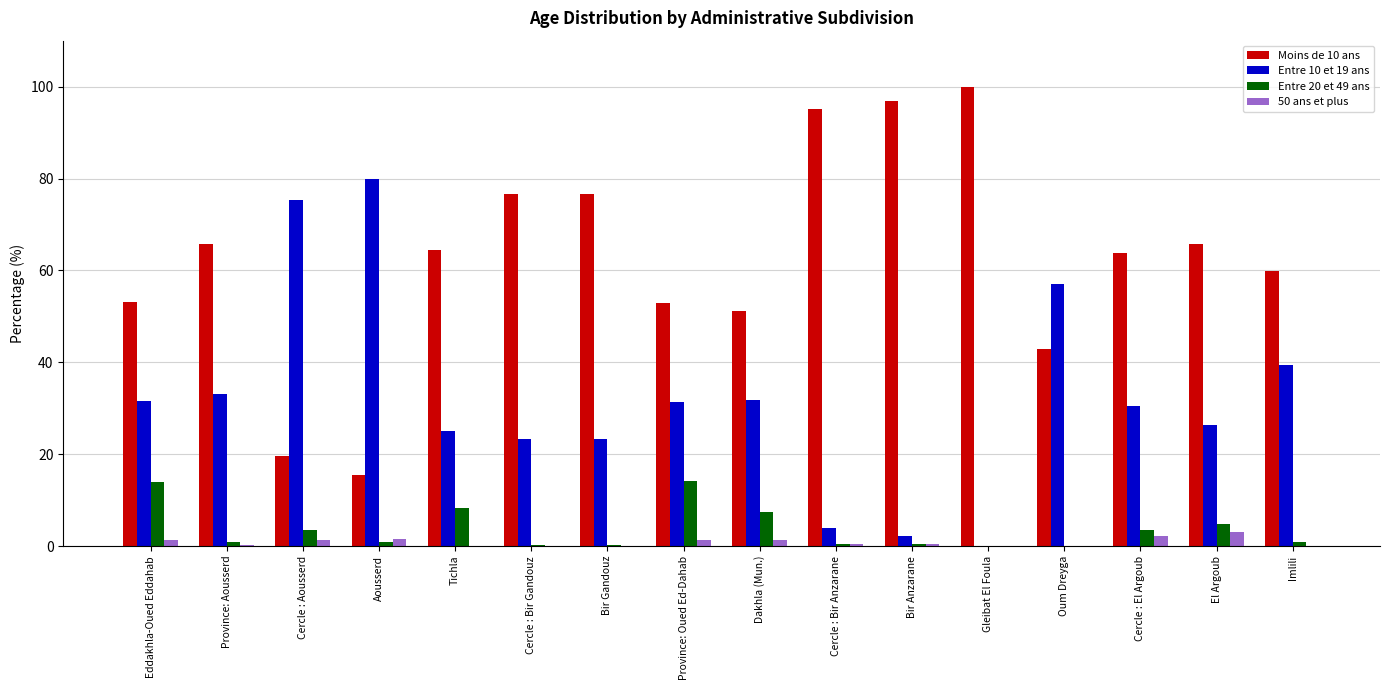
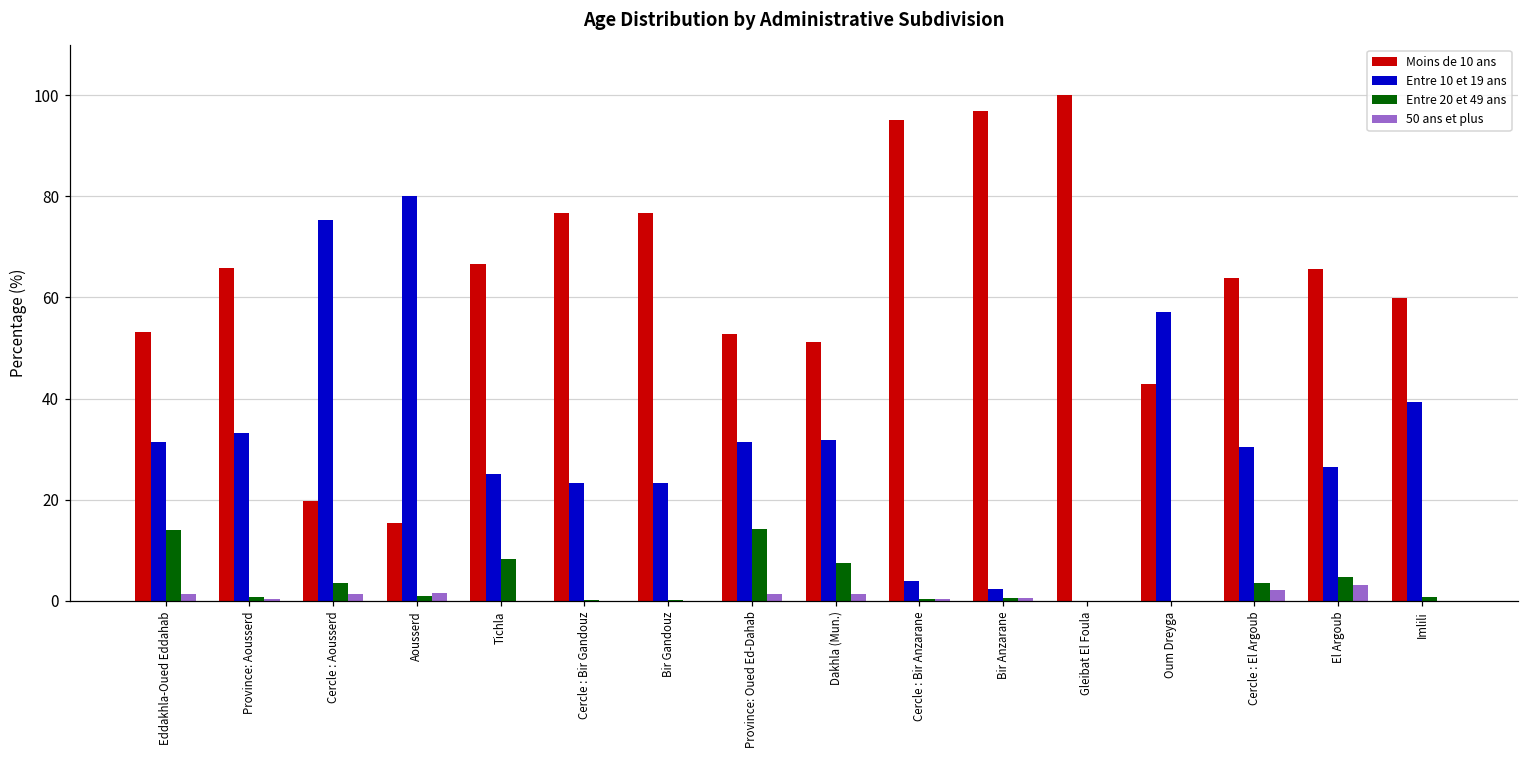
Moins de 10 ans, Tichla: 65 -> 67
